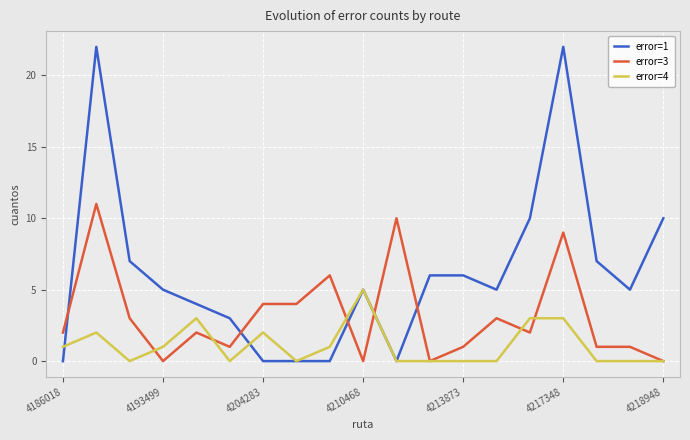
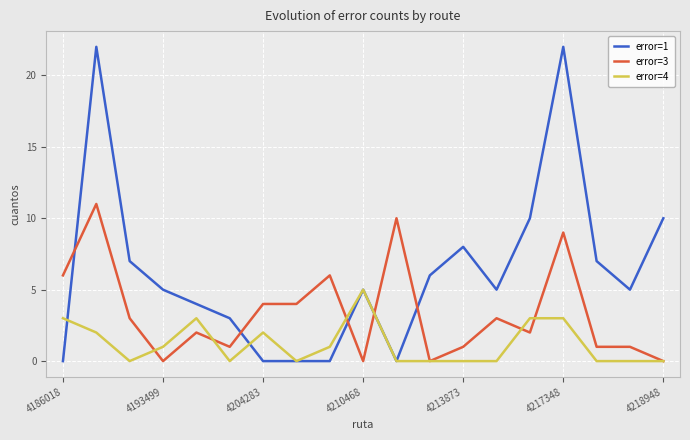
error=3, 4186018: 2 -> 6
error=4, 4186018: 1 -> 3
error=1, 4213873: 6 -> 8
